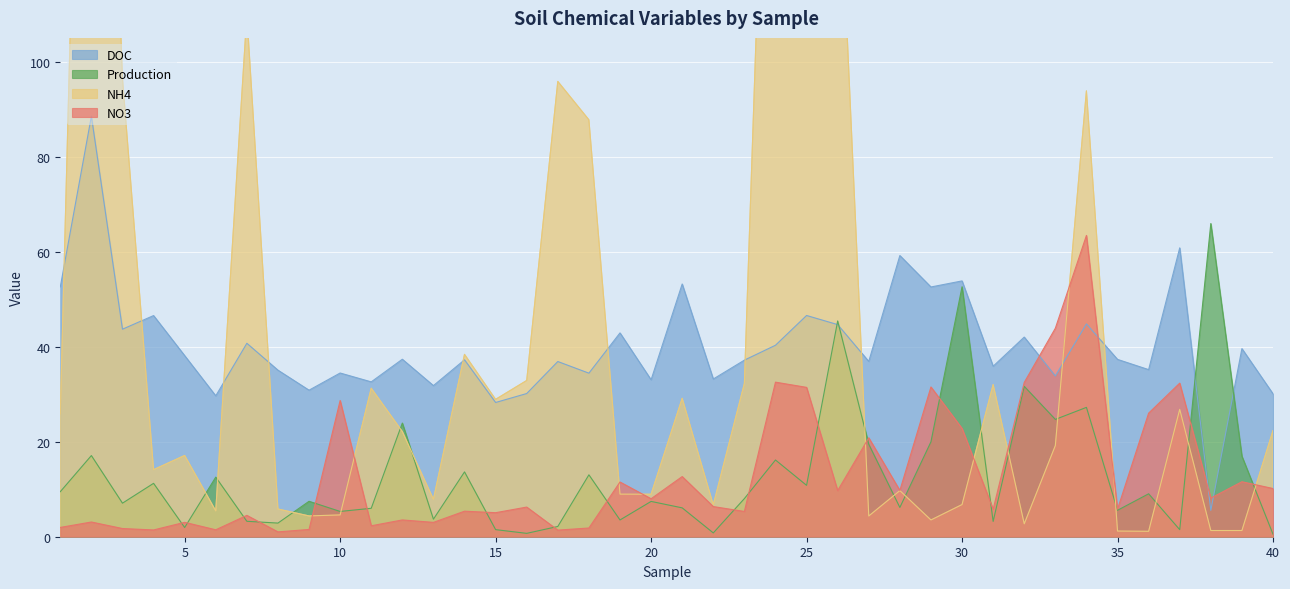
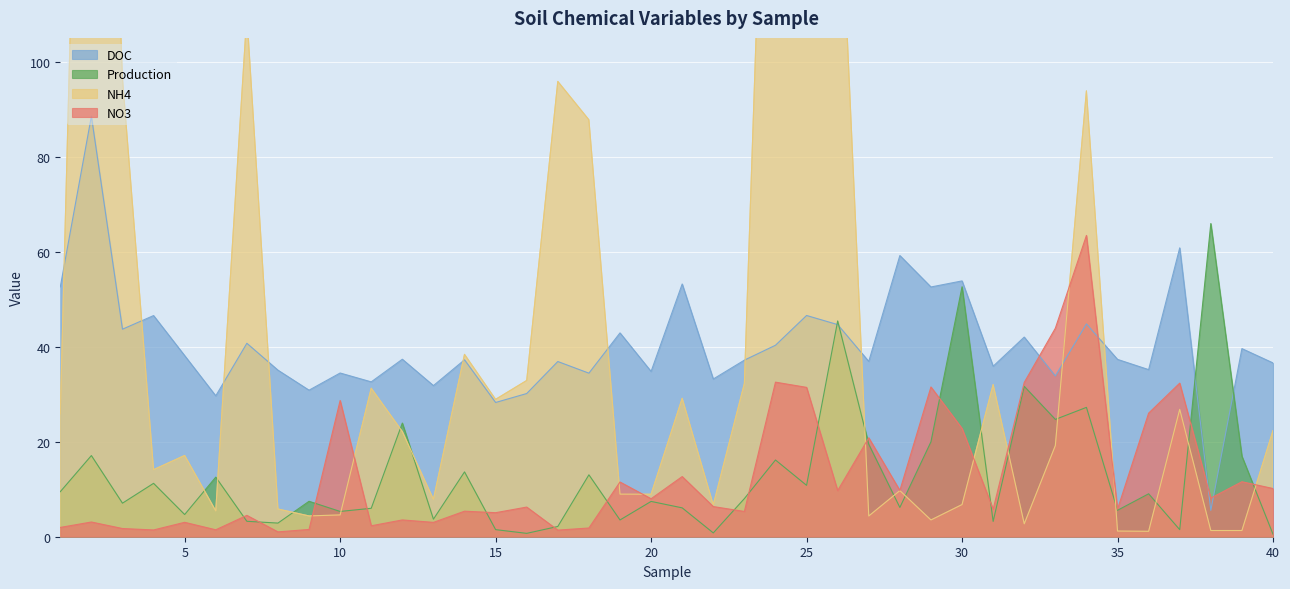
Production, 5: 2 -> 5
DOC, 20: 33 -> 35
DOC, 40: 30 -> 37
